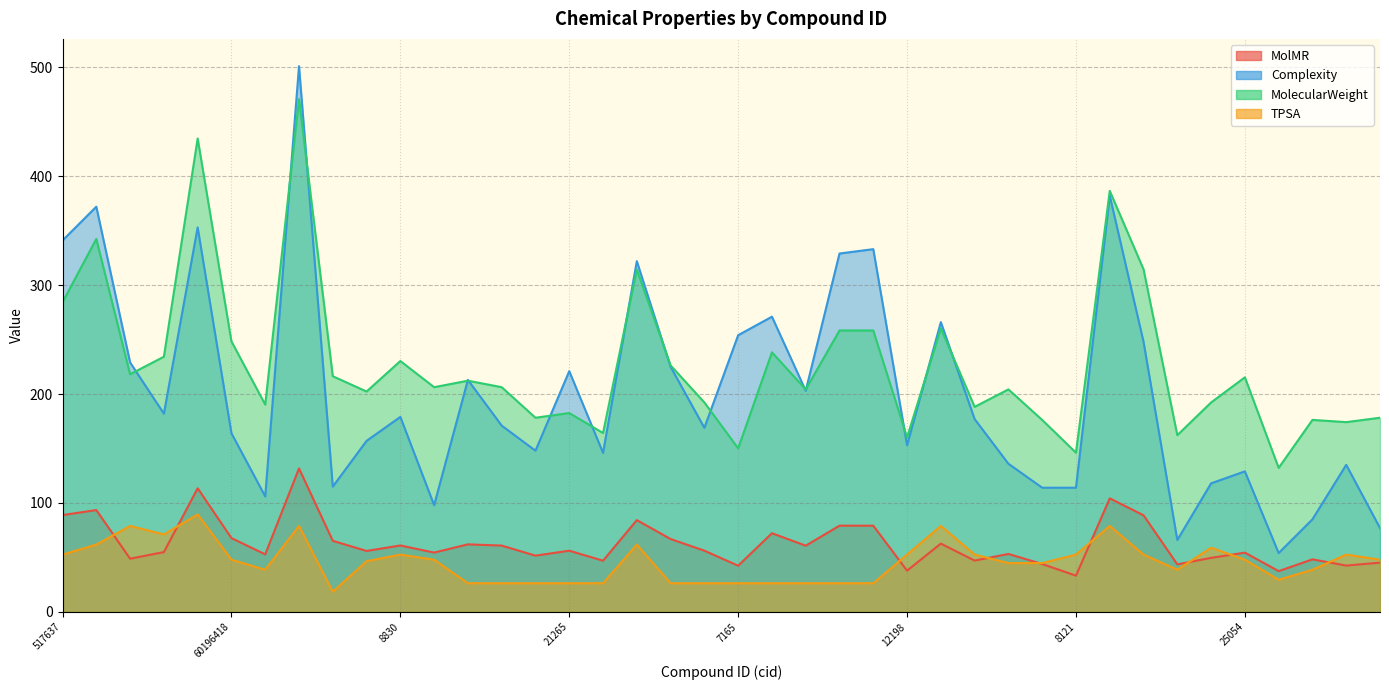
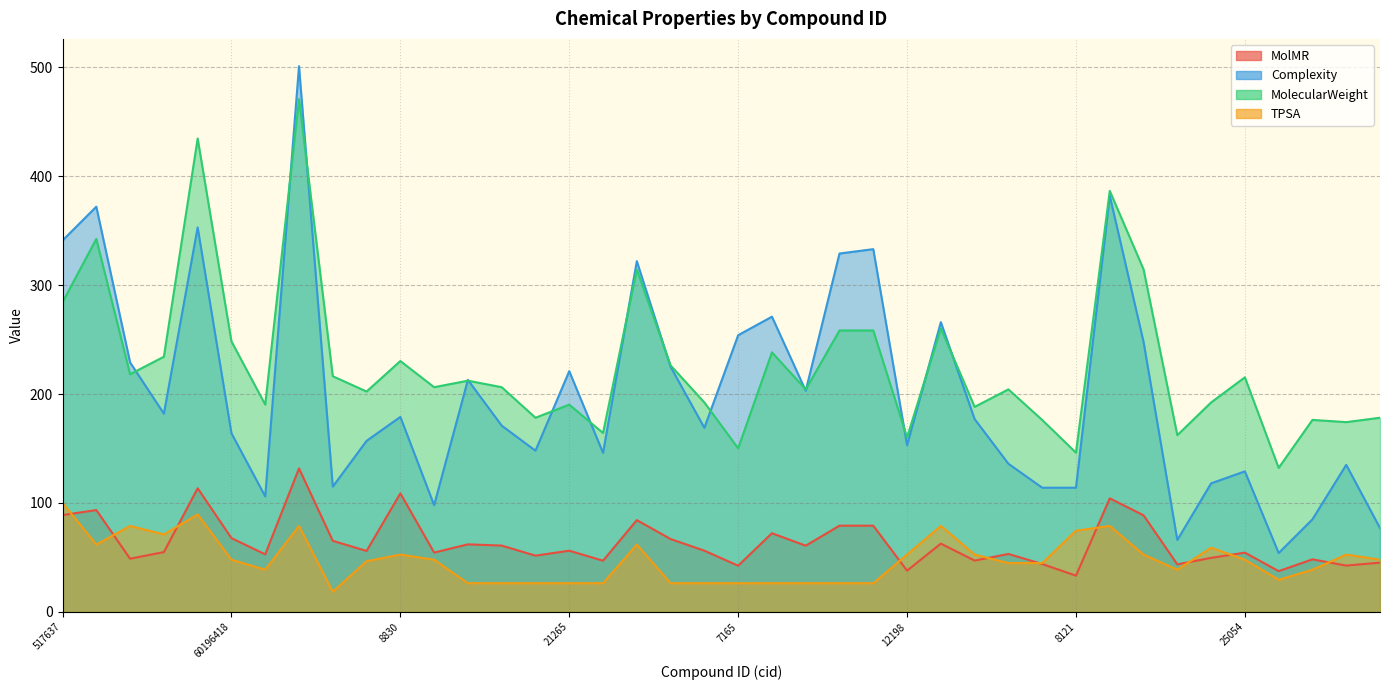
TPSA, 517637: 53 -> 100
MolMR, 8830: 61 -> 109
MolecularWeight, 21265: 183 -> 190
TPSA, 8121: 53 -> 75
